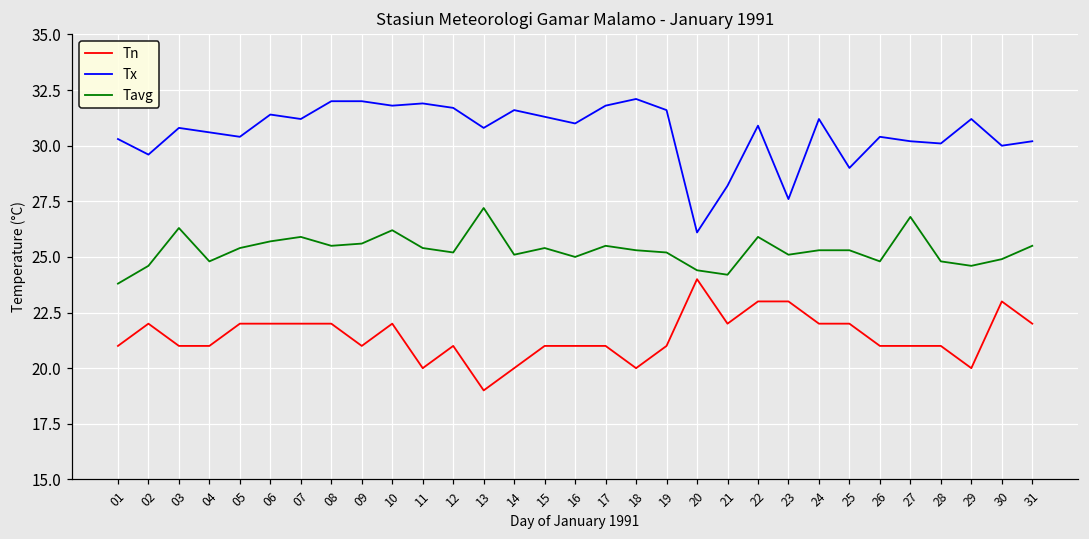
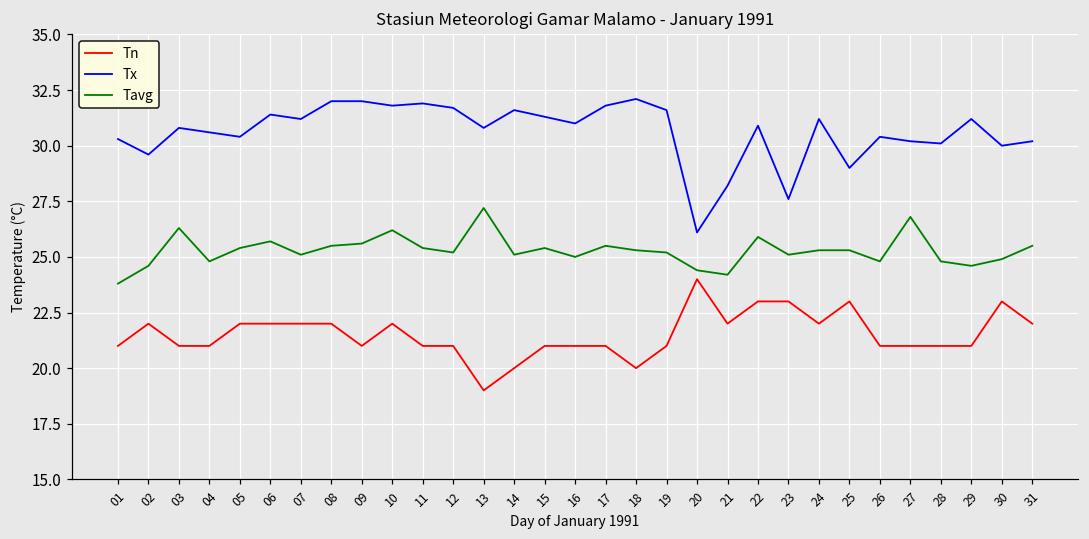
Tavg, 07: 25.9 -> 25.1
Tn, 11: 20 -> 21
Tn, 25: 22 -> 23
Tn, 29: 20 -> 21
